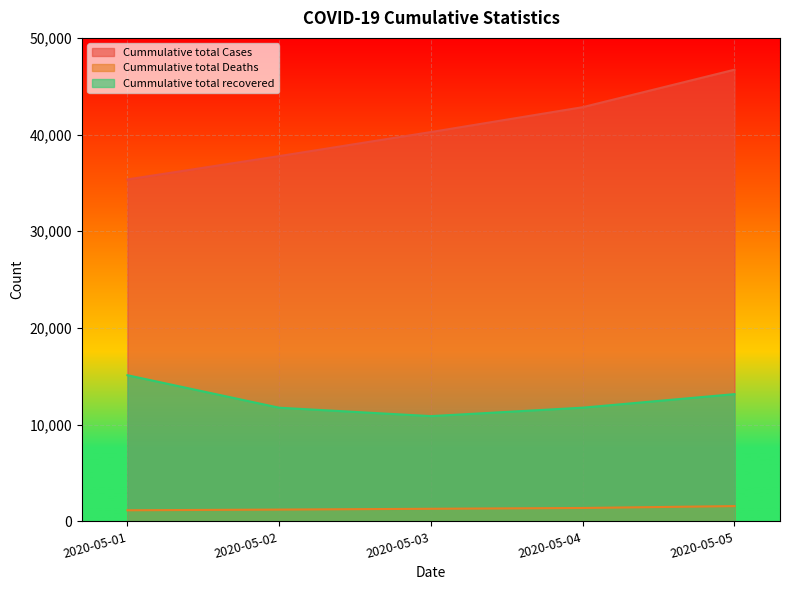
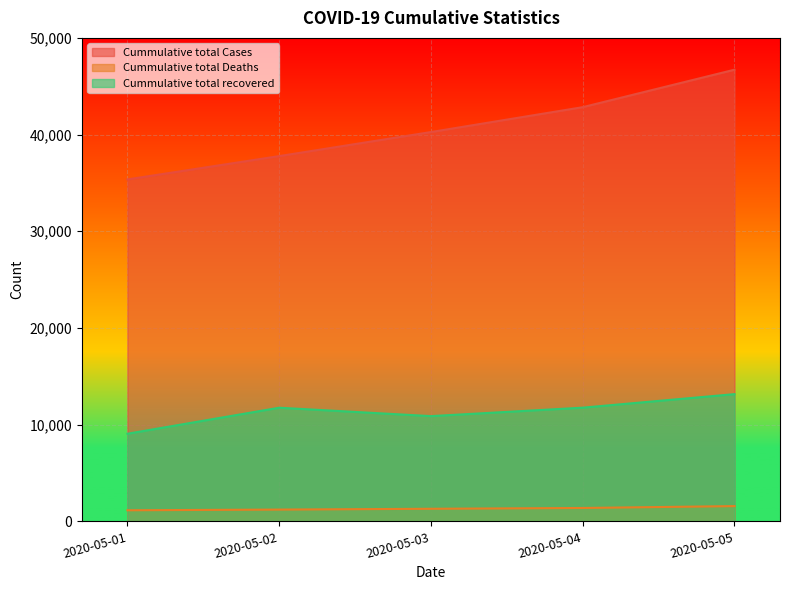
Cummulative total recovered, 2020-05-01: 15,000 -> 9,000
